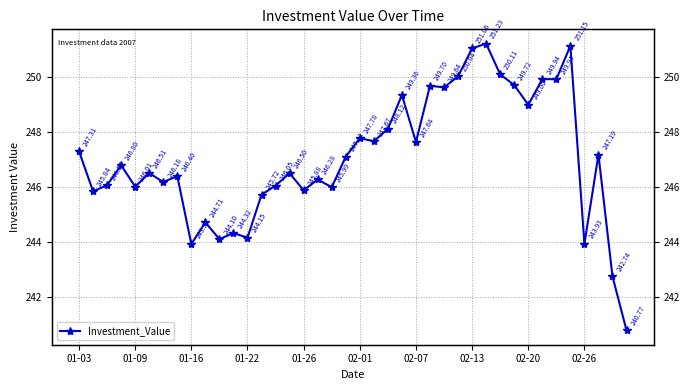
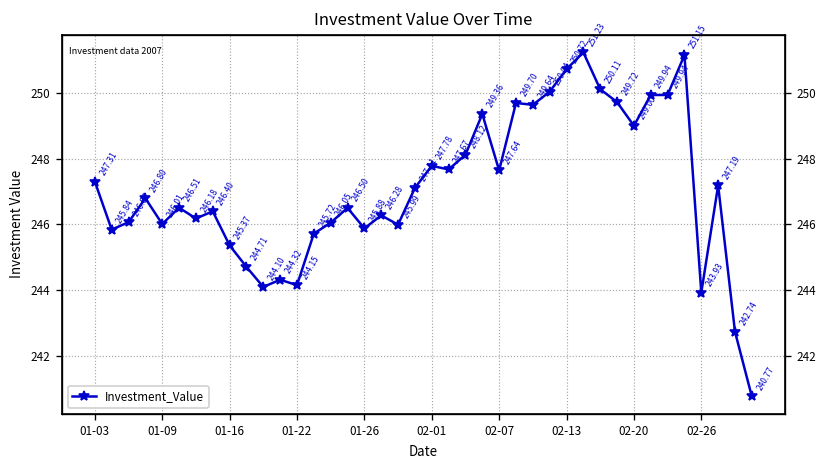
01-16: 243.92 -> 245.37
02-13: 251.06 -> 250.72
